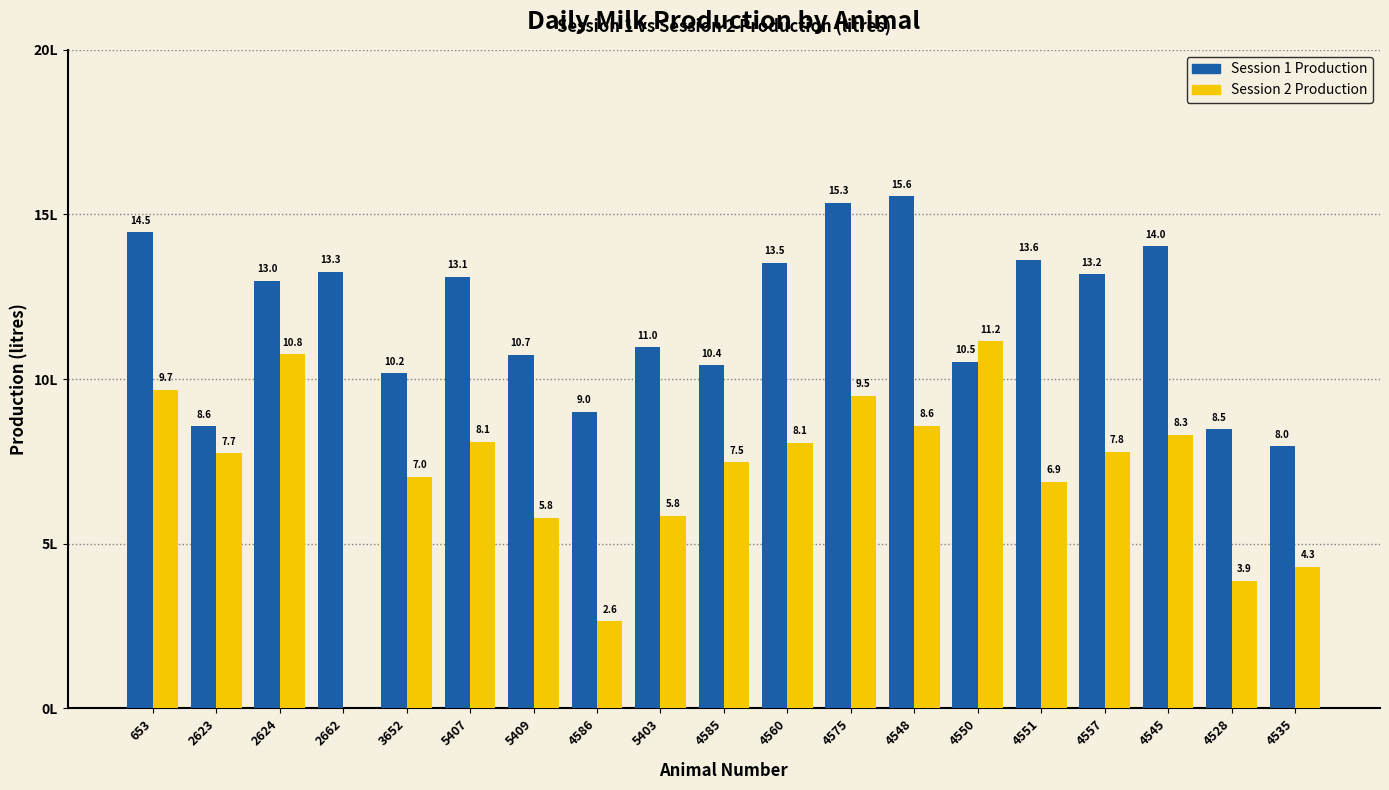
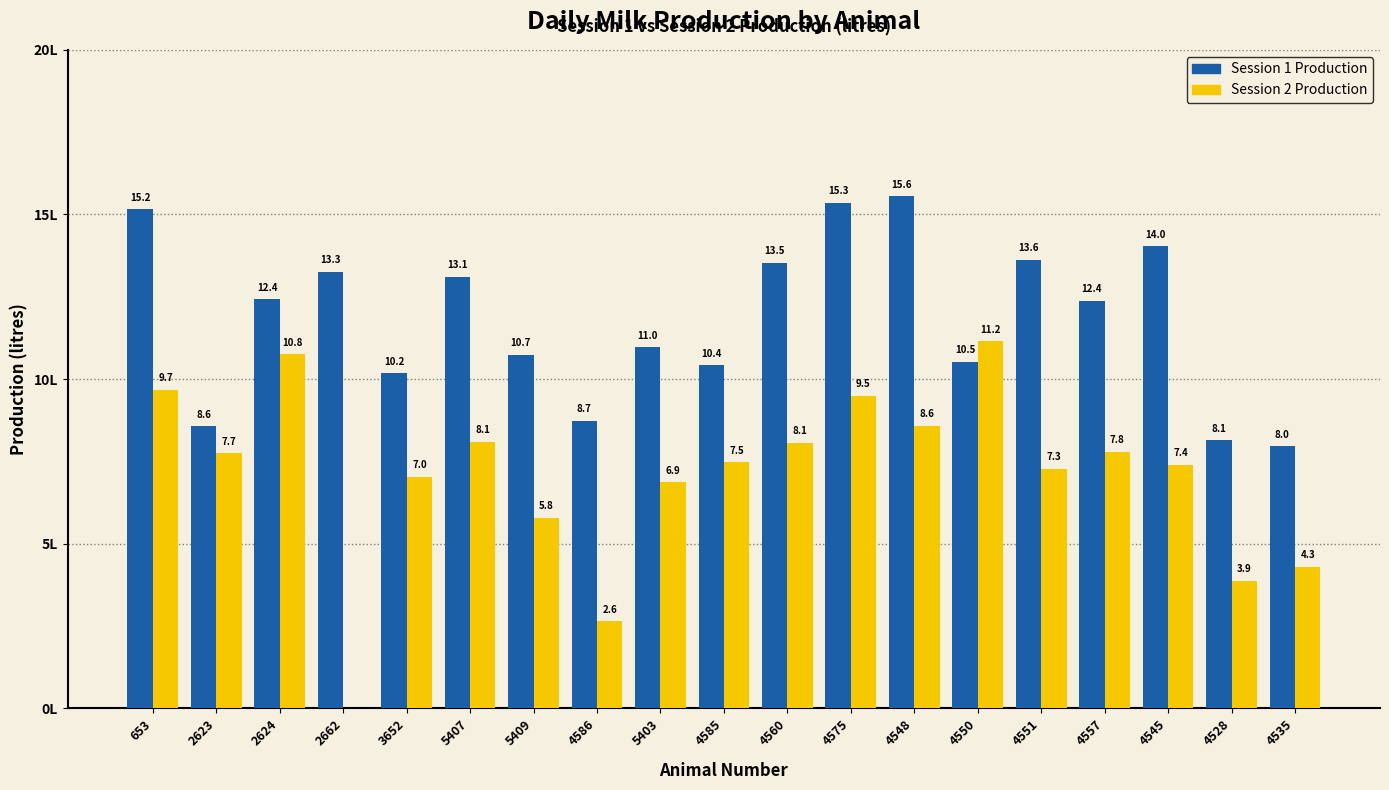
Session 1 Production, 653: 14.5 -> 15.2
Session 1 Production, 2624: 13.0 -> 12.4
Session 1 Production, 4586: 9.0 -> 8.7
Session 2 Production, 5403: 5.8 -> 6.9
Session 2 Production, 4551: 6.9 -> 7.3
Session 1 Production, 4557: 13.2 -> 12.4
Session 2 Production, 4545: 8.3 -> 7.4
Session 1 Production, 4528: 8.5 -> 8.1
